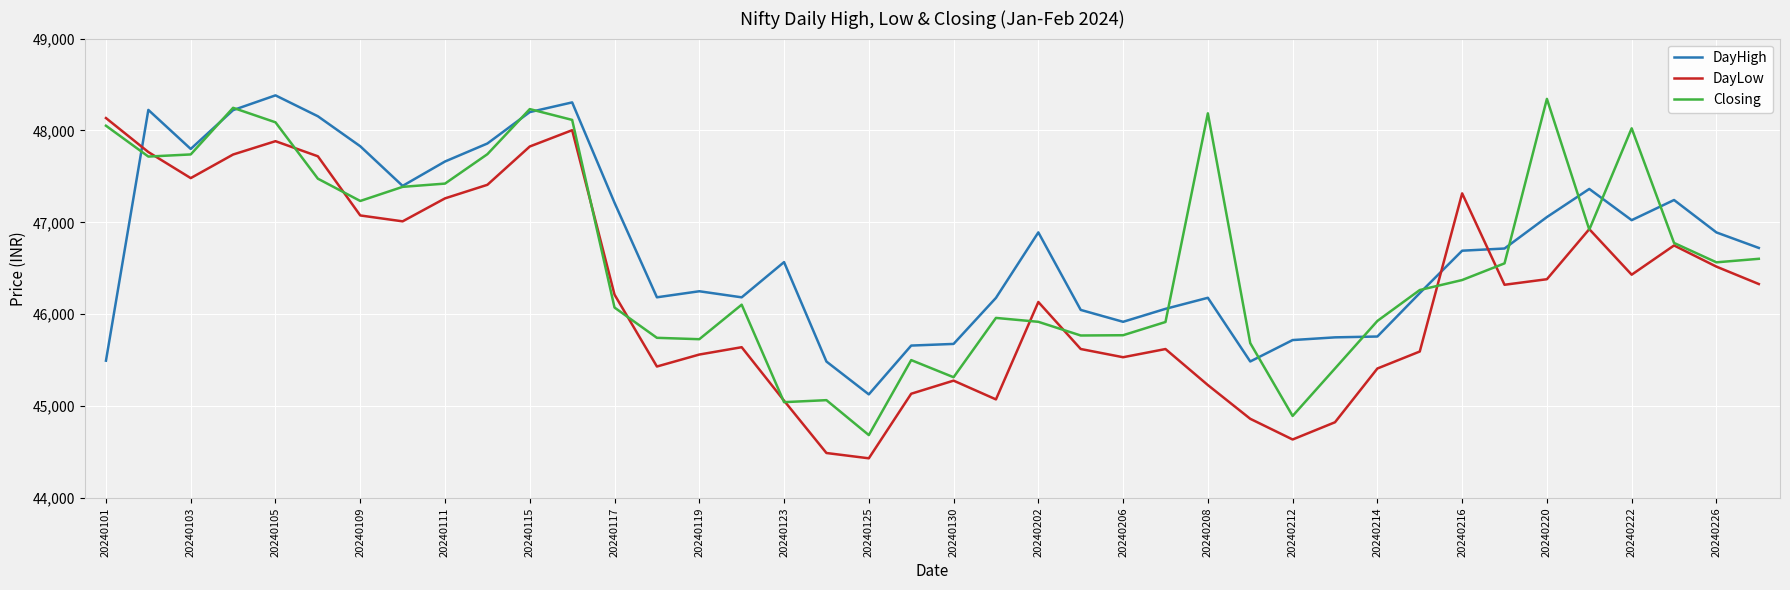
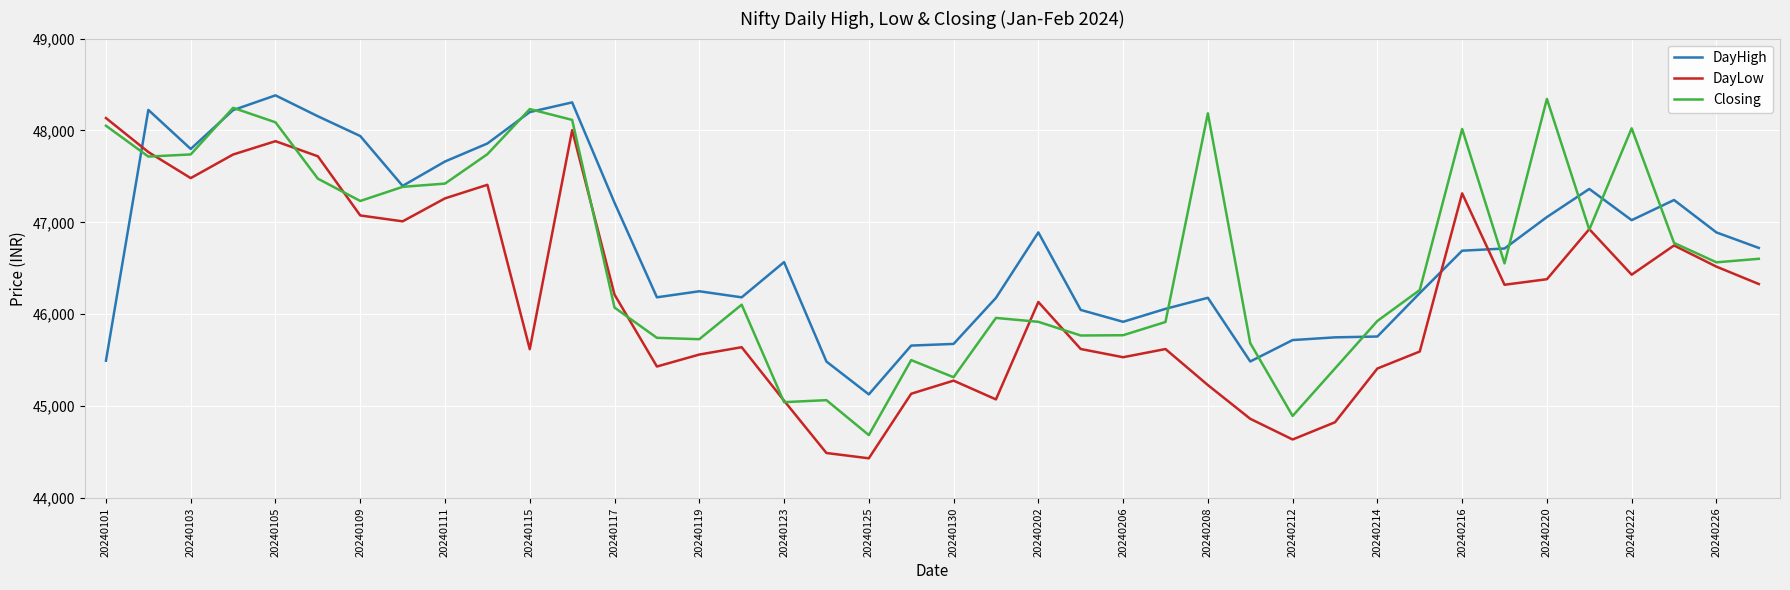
DayHigh, 20240109: 47,800 -> 47,900
DayLow, 20240115: 47,800 -> 45,600
Closing, 20240216: 46,400 -> 48,000
